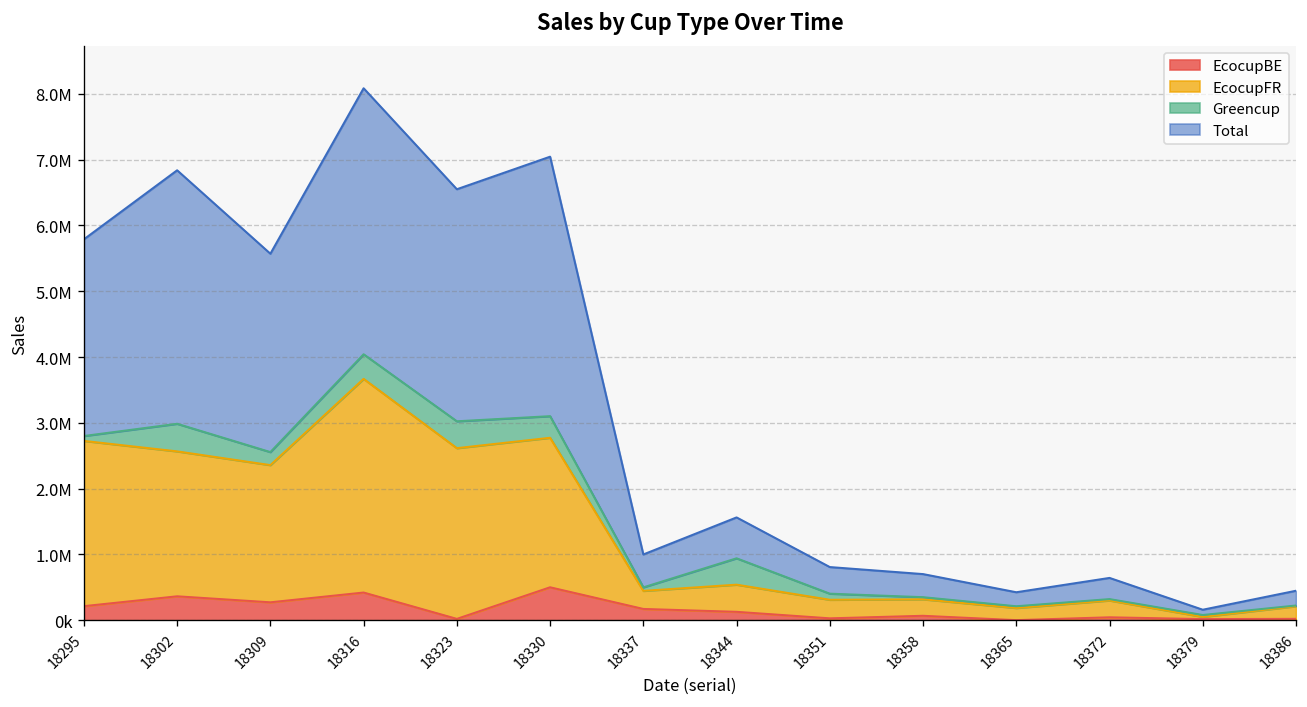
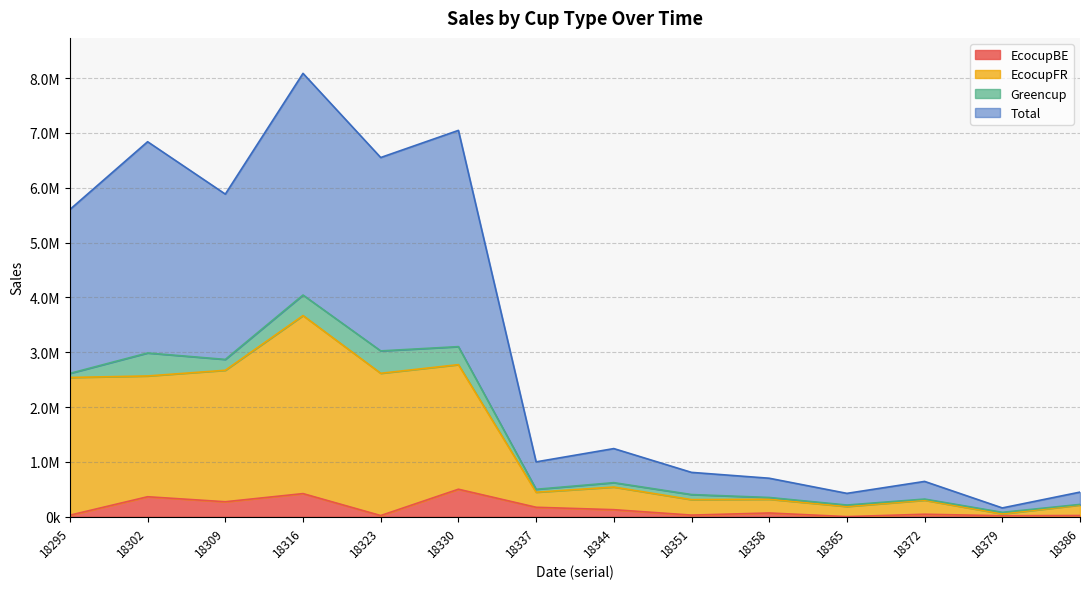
EcocupBE, 18295: 200000 -> 0
EcocupFR, 18309: 2100000 -> 2400000
Greencup, 18344: 400000 -> 100000
